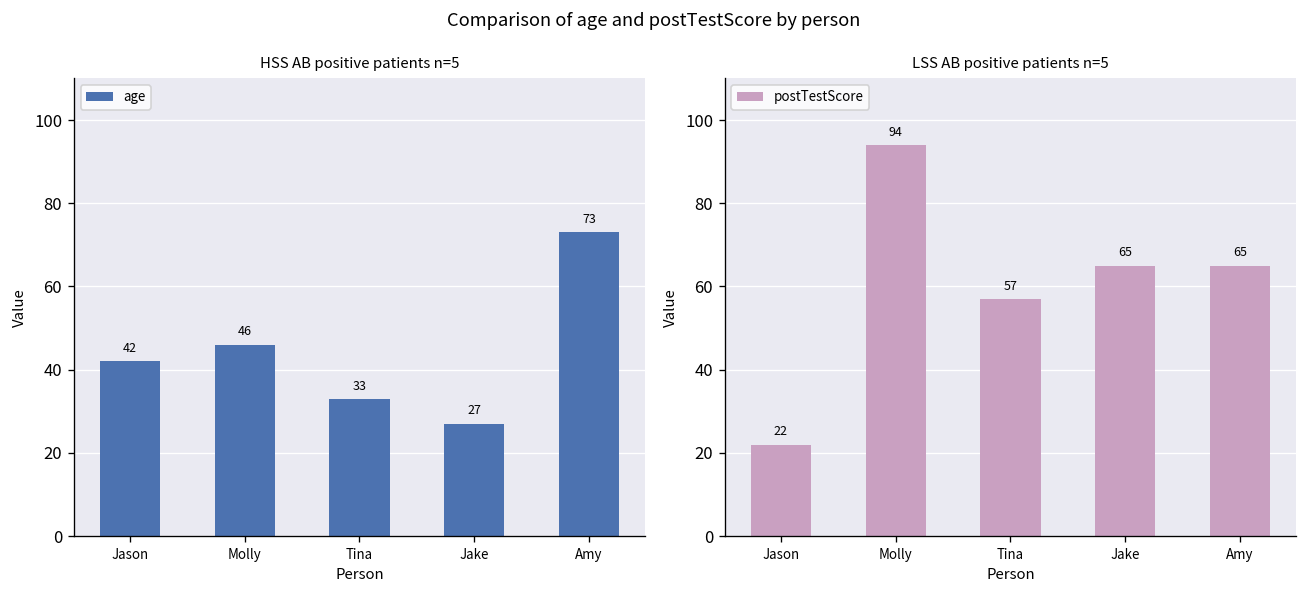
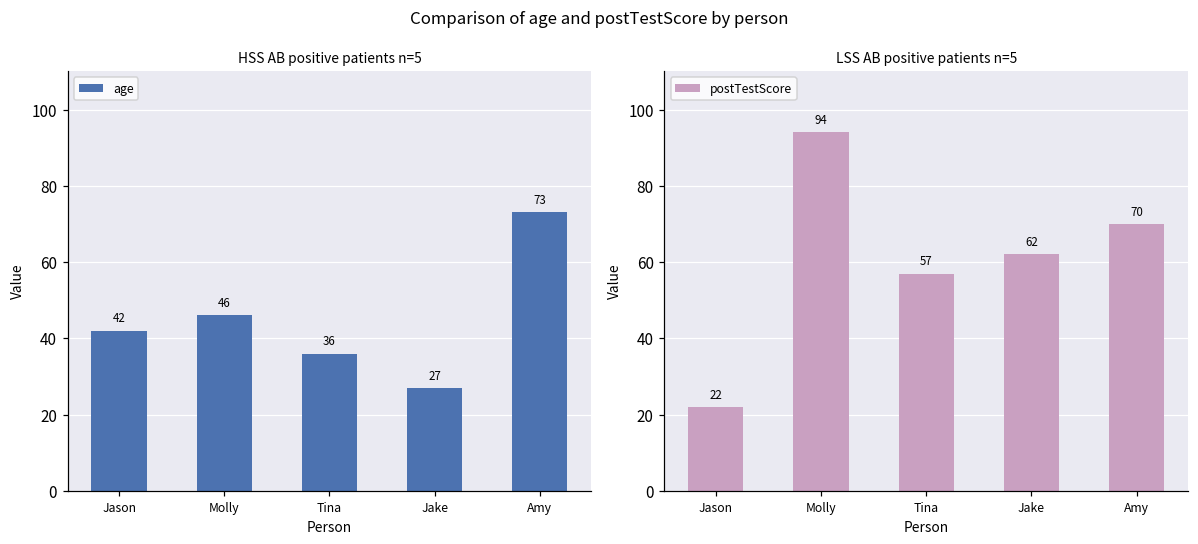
HSS AB positive patients n=5, Tina: 33 -> 36
LSS AB positive patients n=5, Jake: 65 -> 62
LSS AB positive patients n=5, Amy: 65 -> 70
